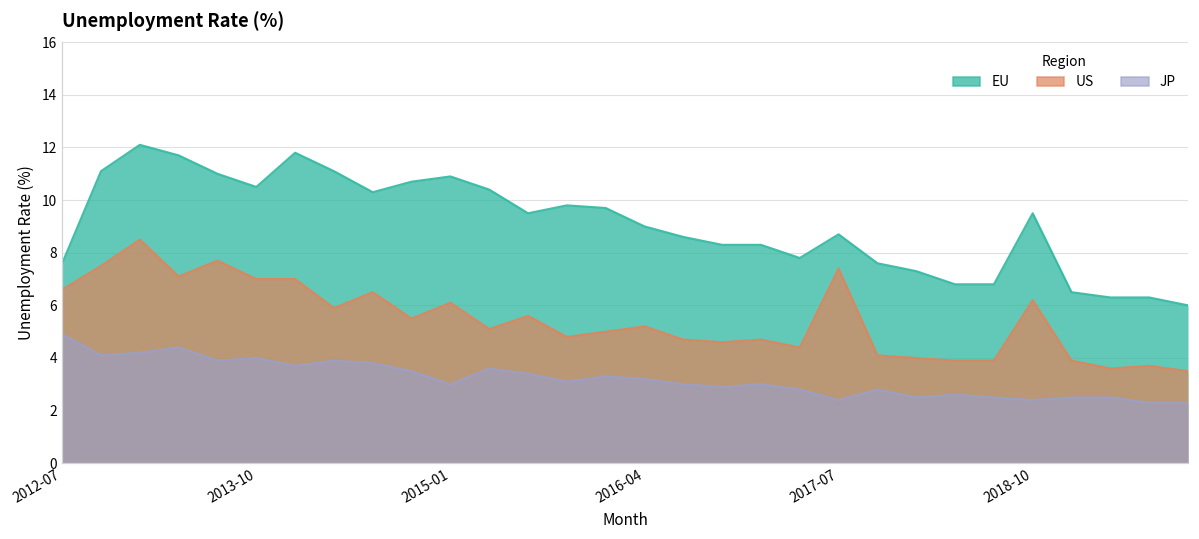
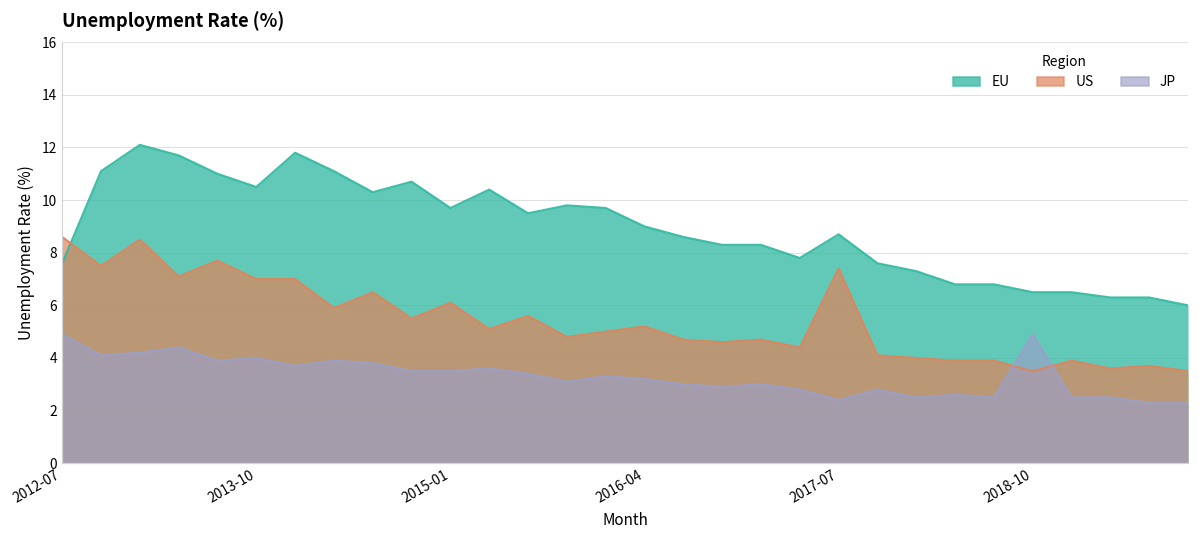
US, 2012-07: 6.6 -> 8.6
EU, 2015-01: 10.9 -> 9.7
JP, 2015-01: 3.0 -> 3.5
EU, 2018-10: 9.5 -> 6.5
US, 2018-10: 6.2 -> 3.5
JP, 2018-10: 2.4 -> 4.9
